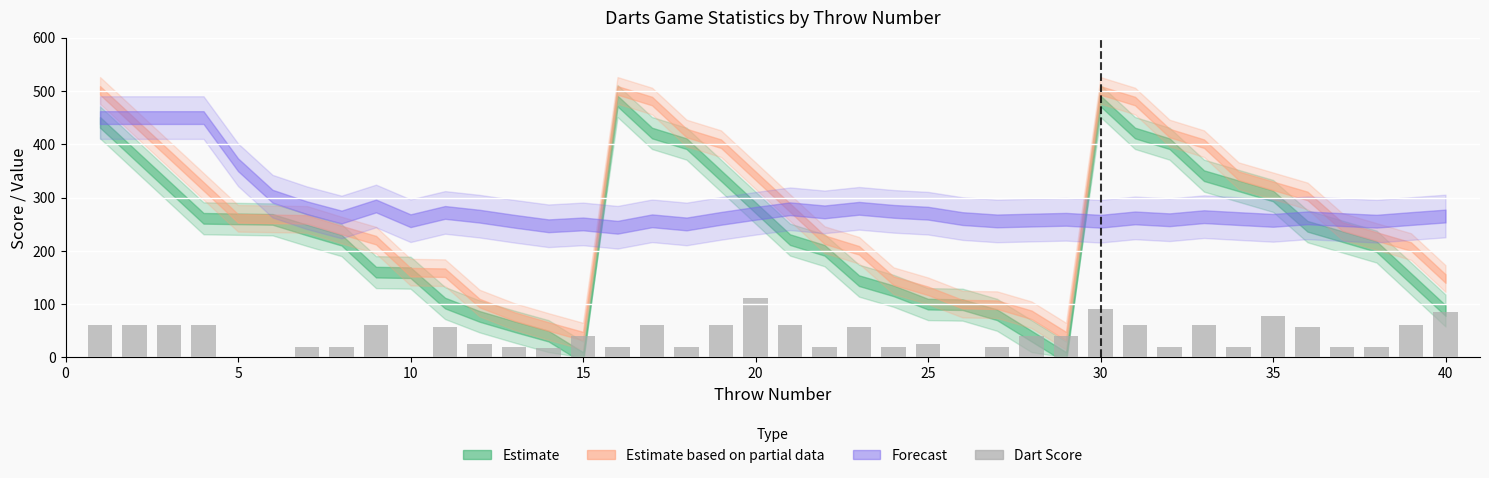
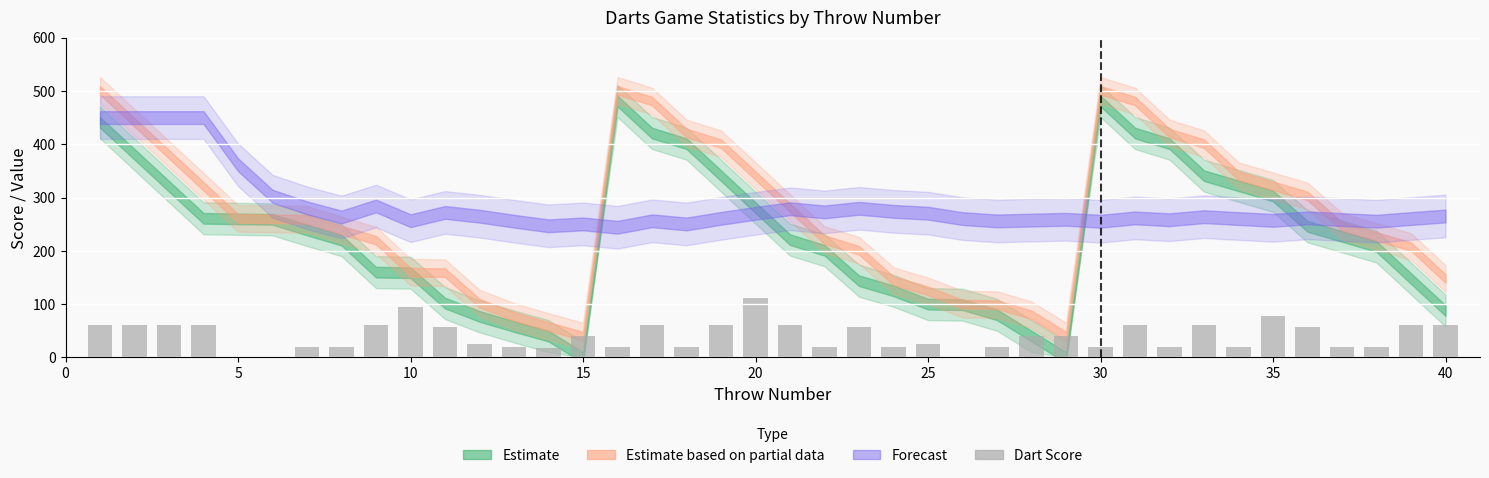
Dart Score, 10: 0 -> 100
Dart Score, 30: 90 -> 20
Dart Score, 40: 90 -> 60
